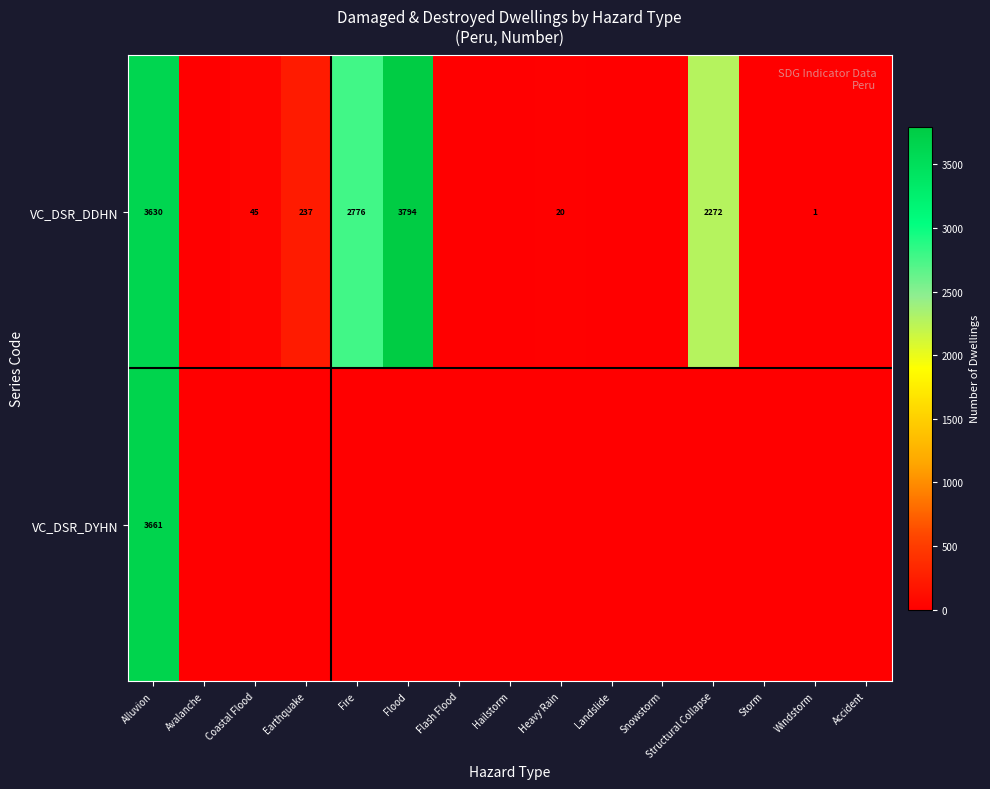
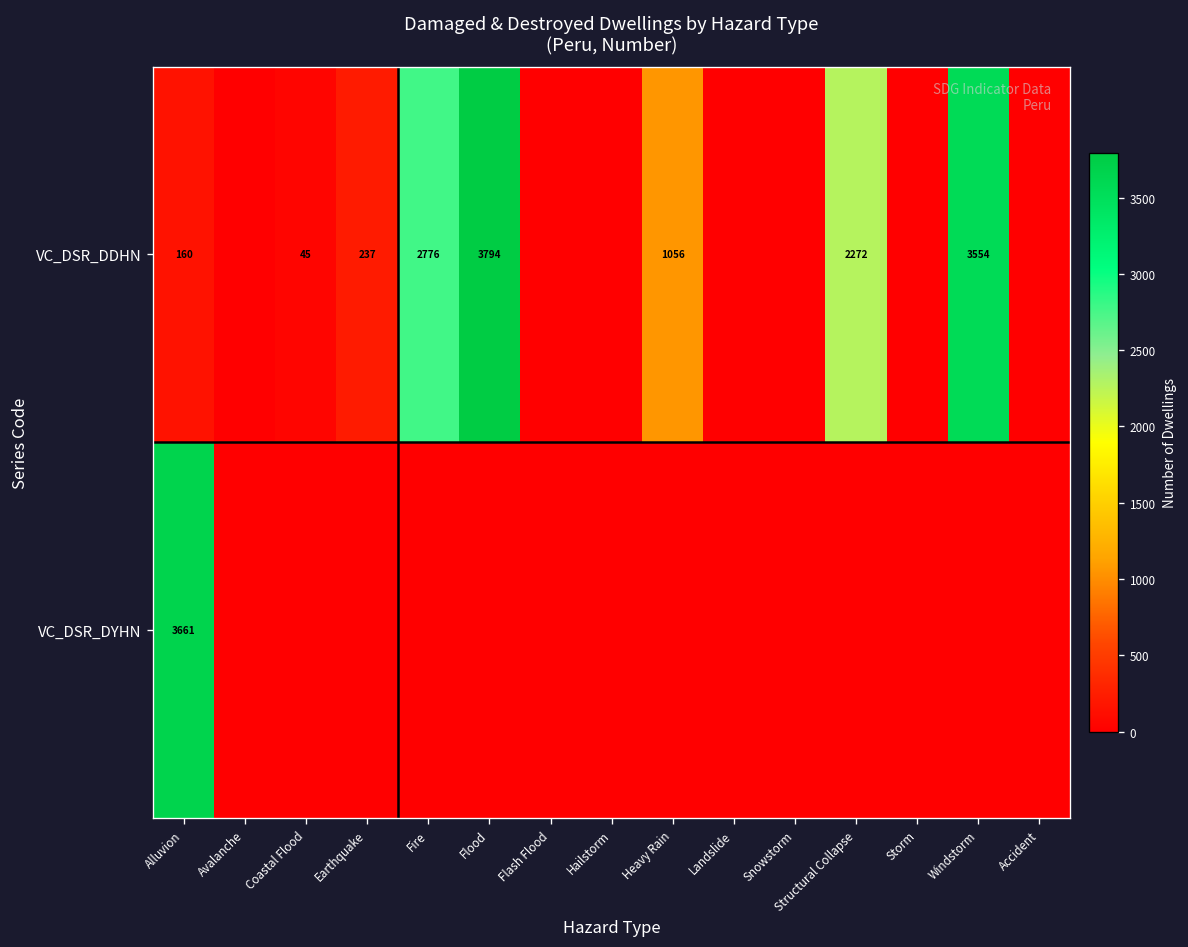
VC_DSR_DDHN, Alluvion: 3630 -> 160
VC_DSR_DDHN, Heavy Rain: 20 -> 1056
VC_DSR_DDHN, Windstorm: 1 -> 3554
